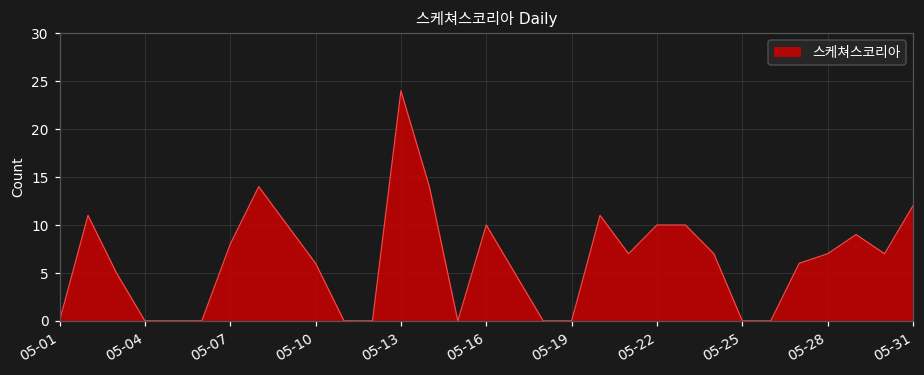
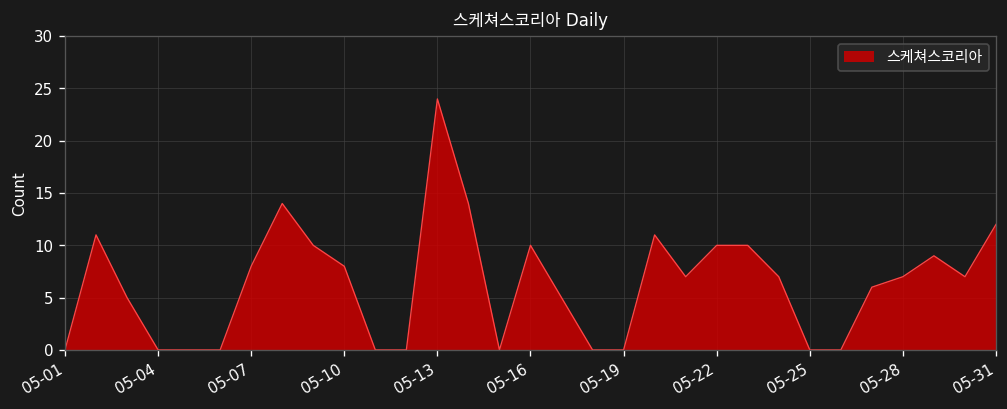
05-10: 6 -> 8
